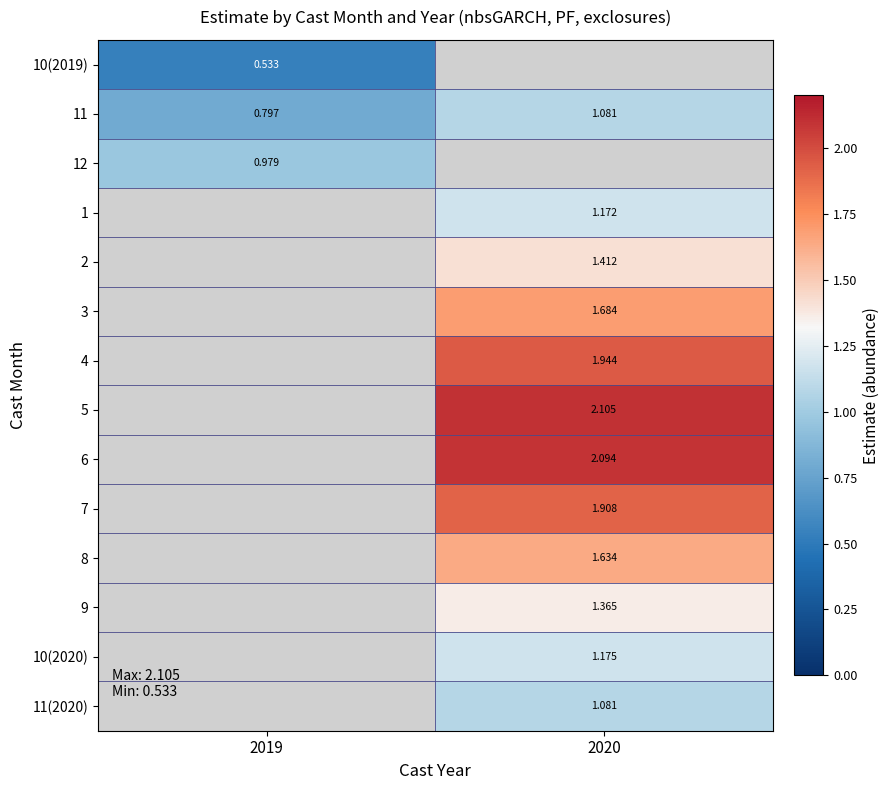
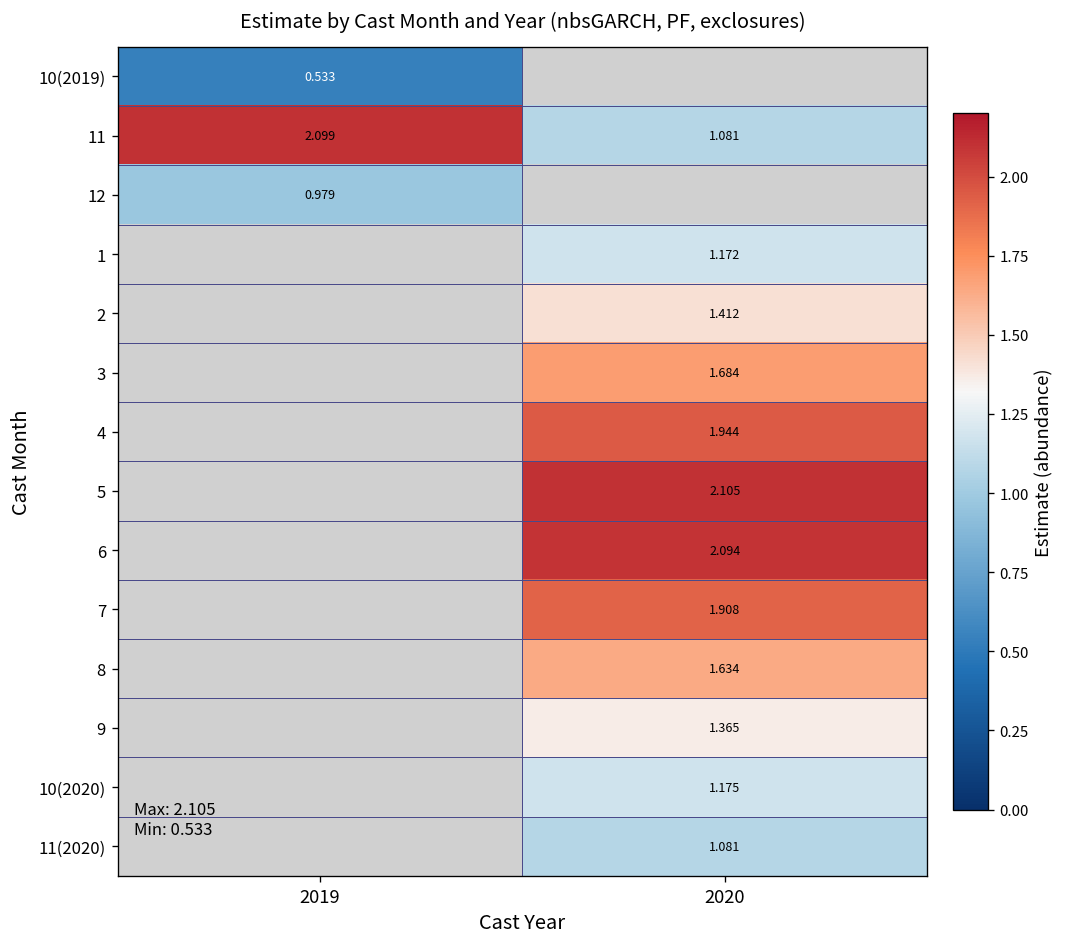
11, 2019: 0.797 -> 2.099
